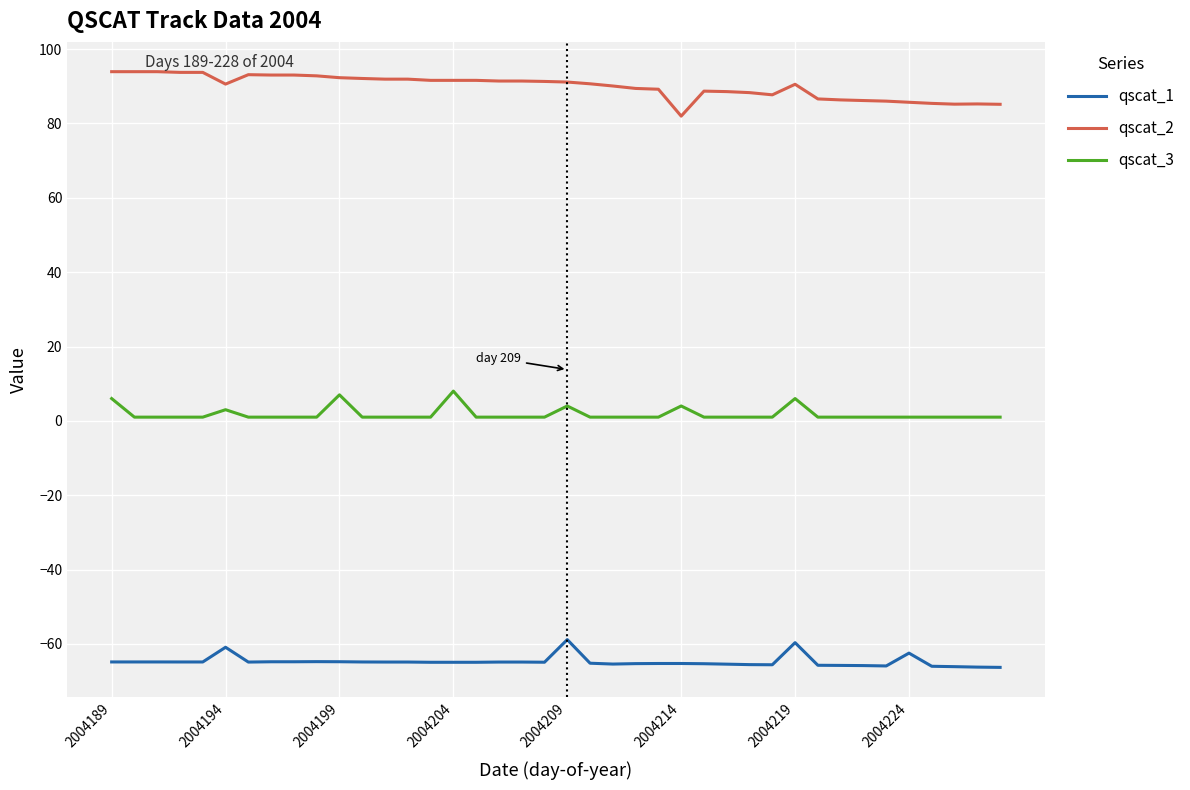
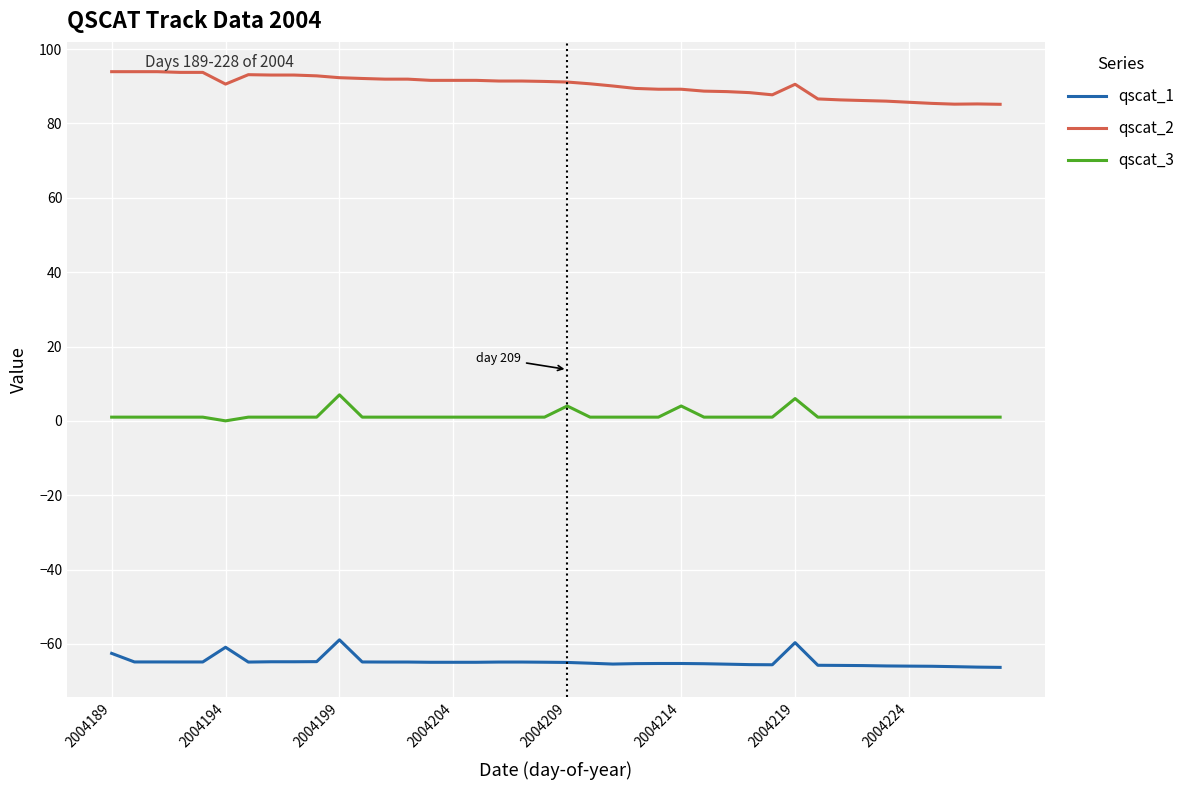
qscat_1, 2004189: -65 -> -63
qscat_3, 2004189: 6 -> 1
qscat_3, 2004194: 3 -> 0
qscat_1, 2004199: -65 -> -59
qscat_3, 2004204: 8 -> 1
qscat_1, 2004209: -59 -> -65
qscat_2, 2004214: 82 -> 89
qscat_1, 2004224: -62 -> -66
